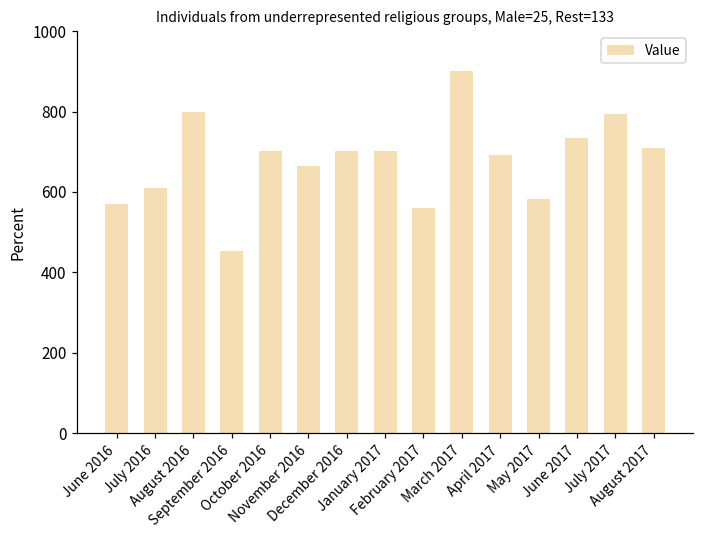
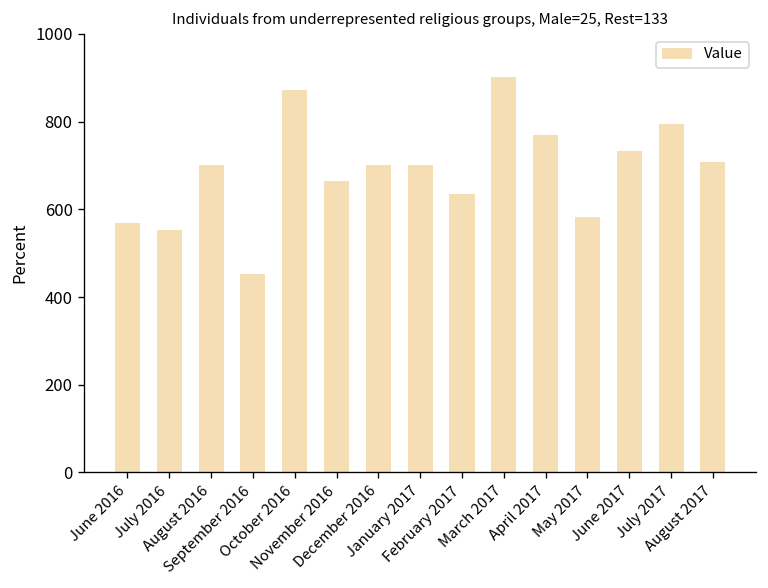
July 2016: 610 -> 550
August 2016: 800 -> 700
October 2016: 700 -> 870
February 2017: 560 -> 640
April 2017: 690 -> 770
